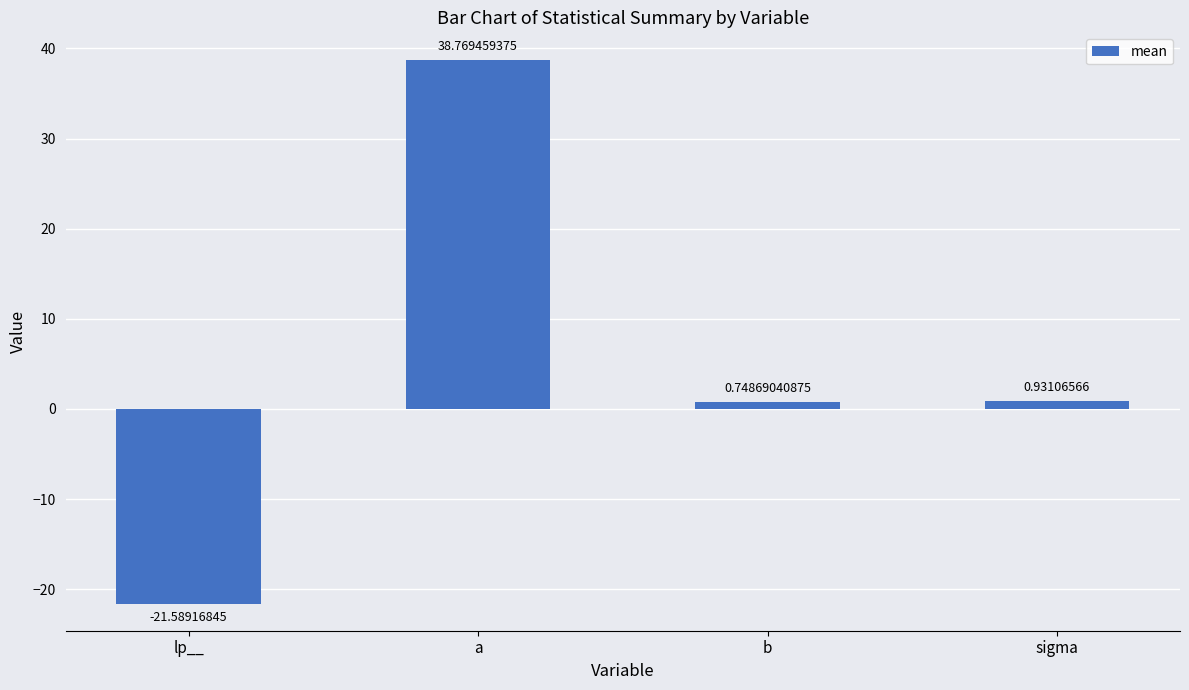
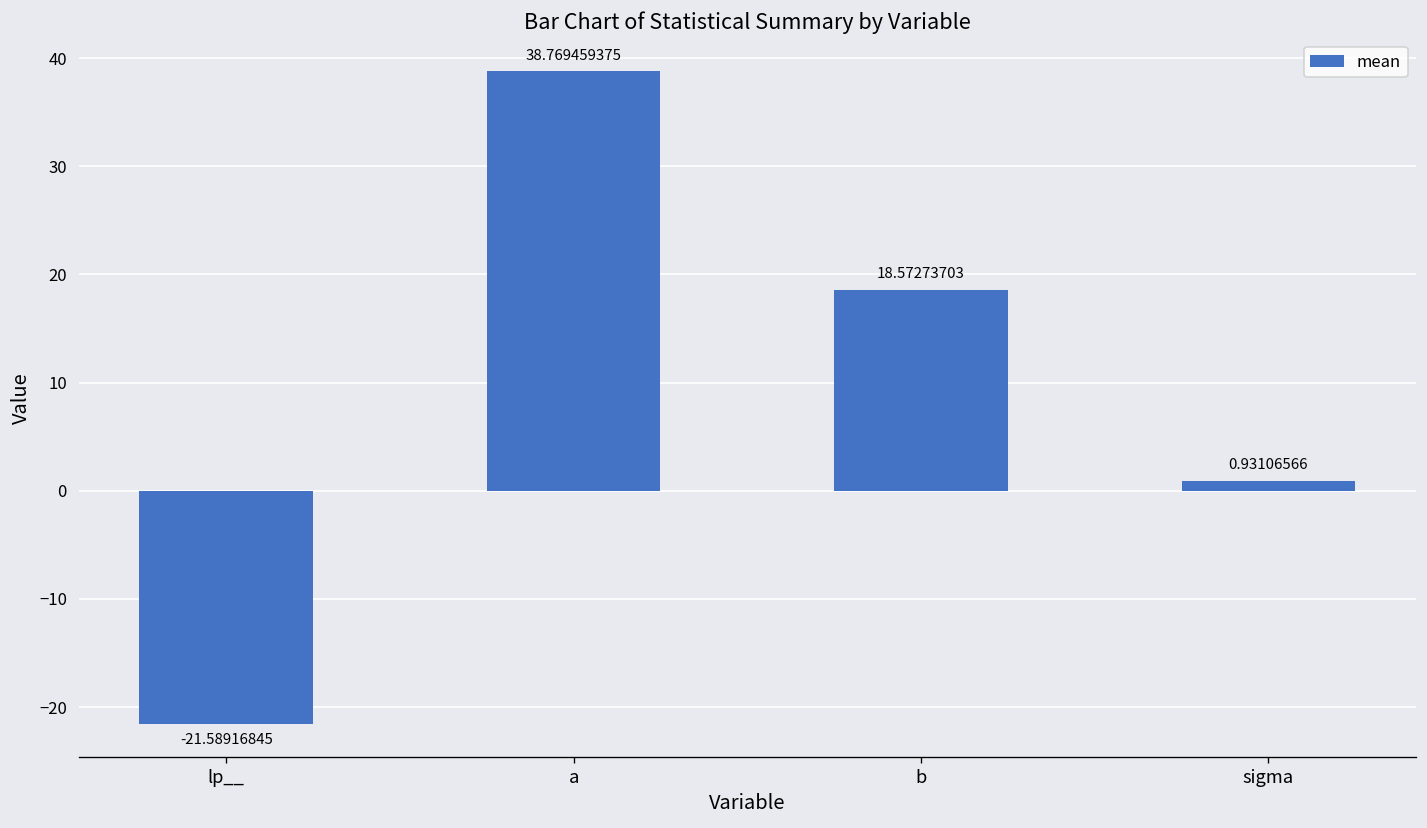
b: 0.74869040875 -> 18.57273703
